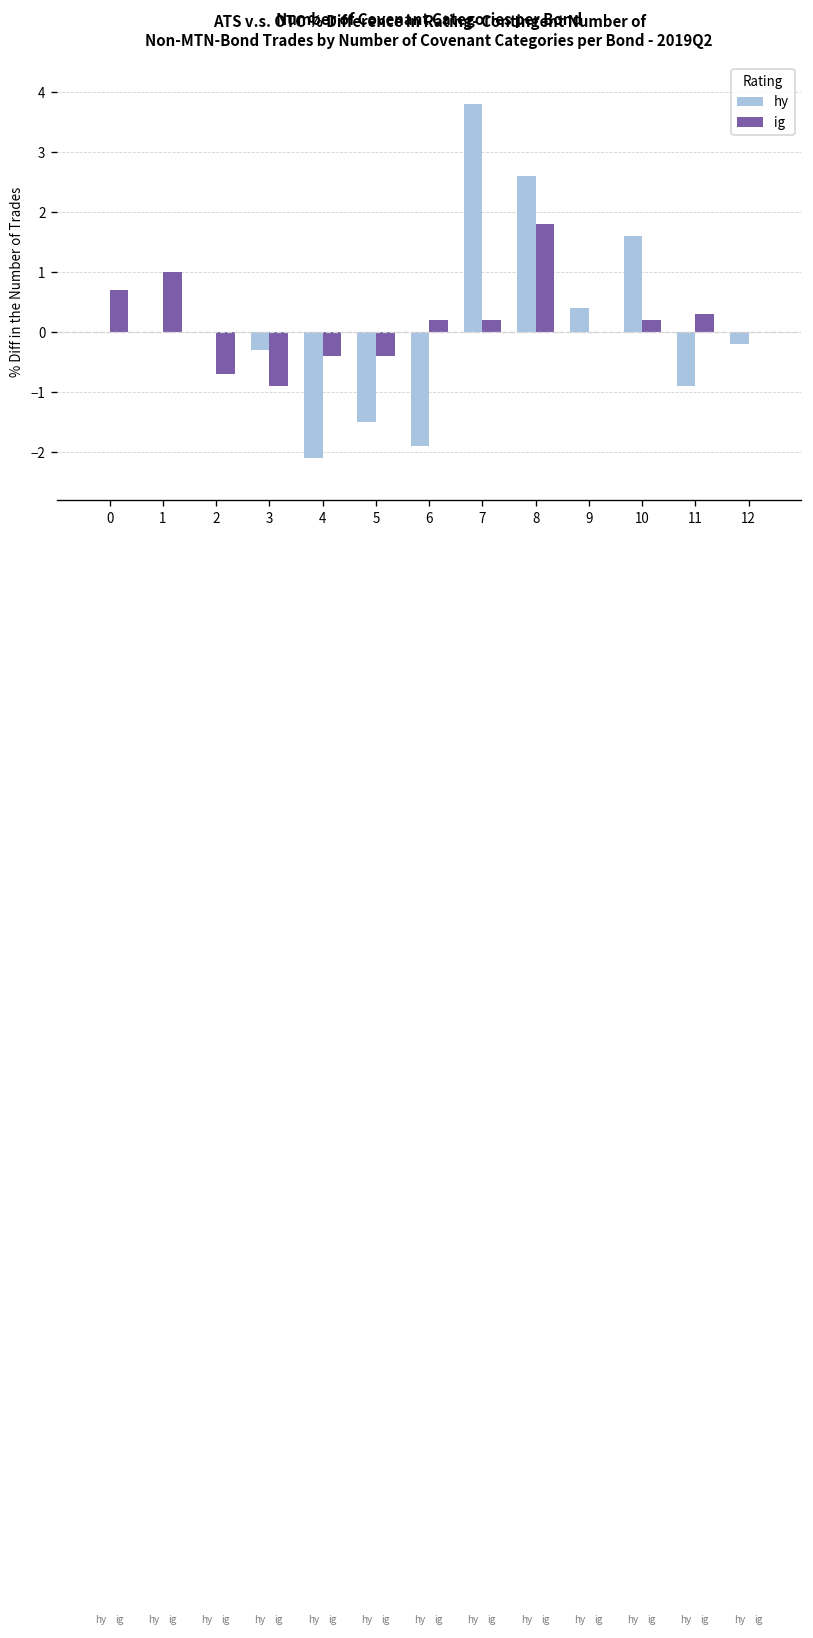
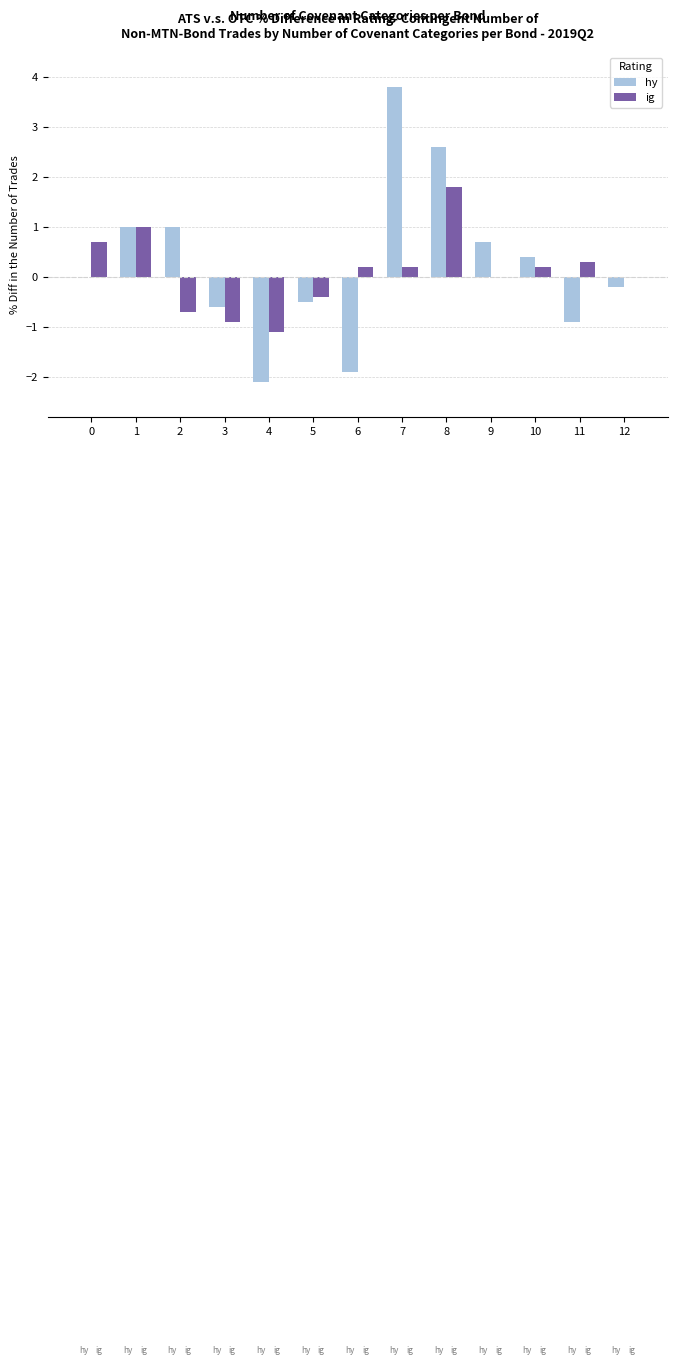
hy, 1: 0 -> 1
hy, 2: 0 -> 1
hy, 3: -0.3 -> -0.6
ig, 4: -0.4 -> -1.1
hy, 5: -1.5 -> -0.5
hy, 9: 0.4 -> 0.7
hy, 10: 1.6 -> 0.4
